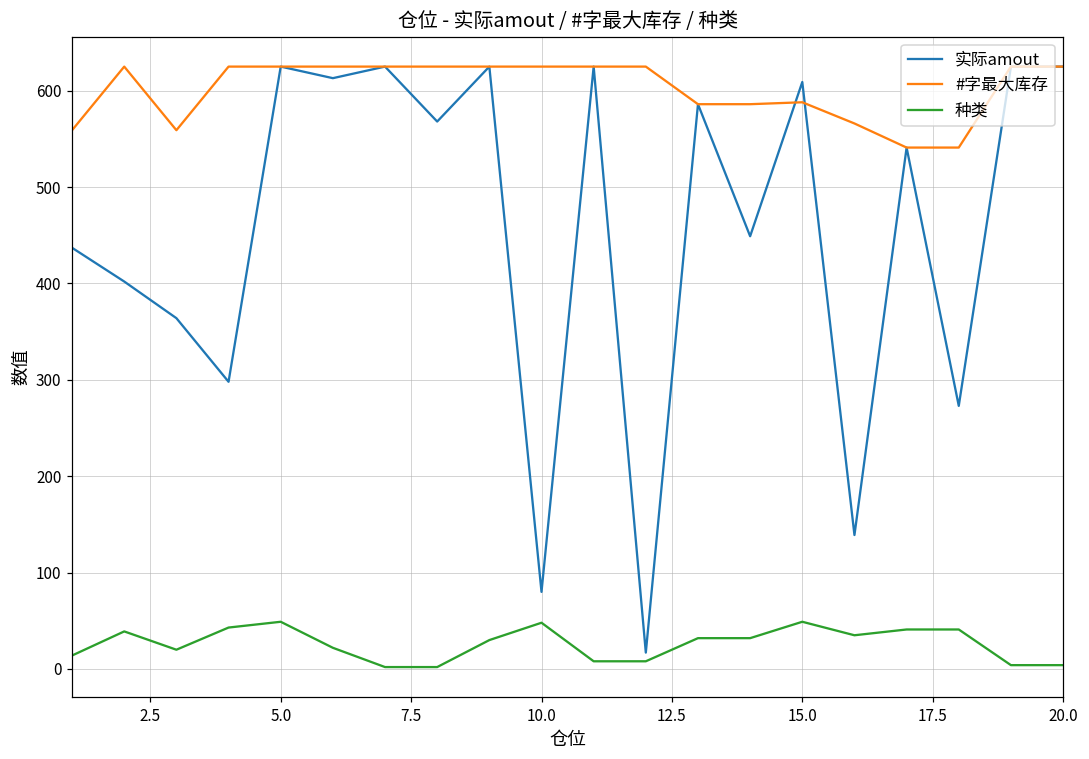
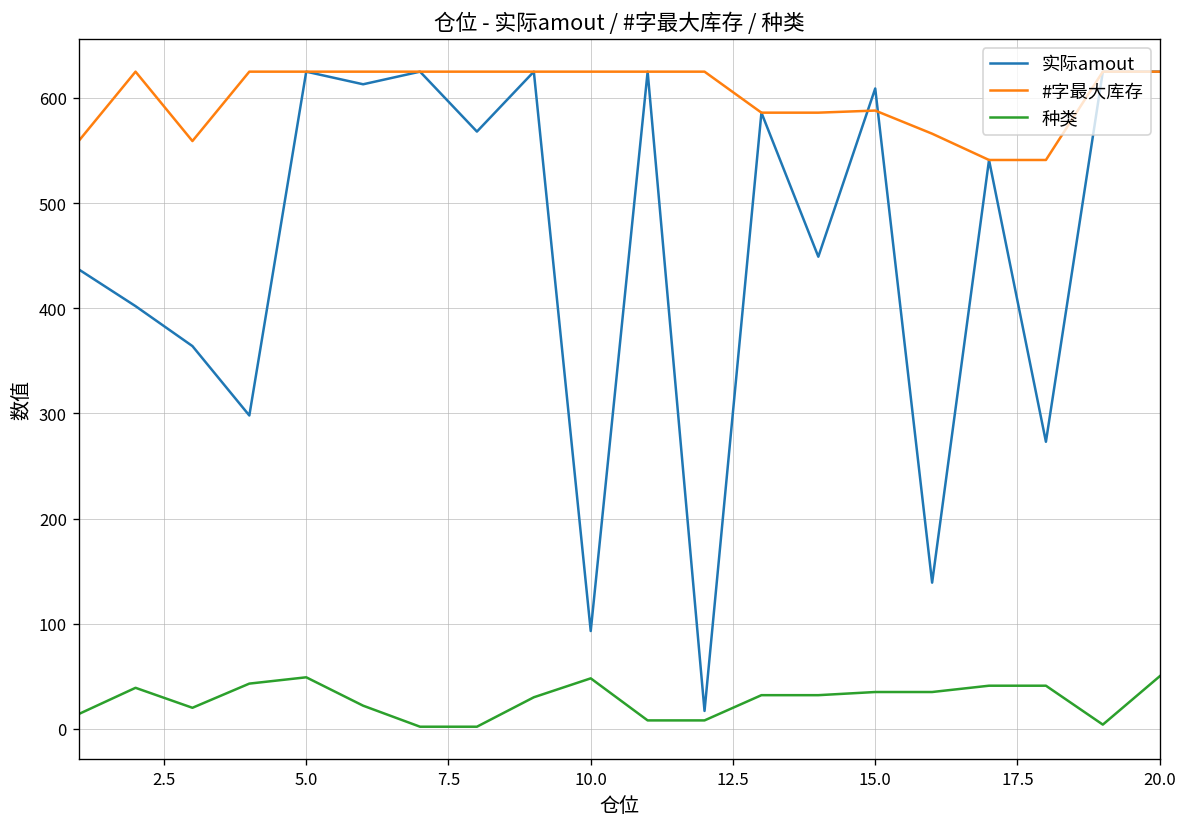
实际amout, 10.0: 80 -> 90
种类, 15.0: 50 -> 40
种类, 20.0: 0 -> 50
